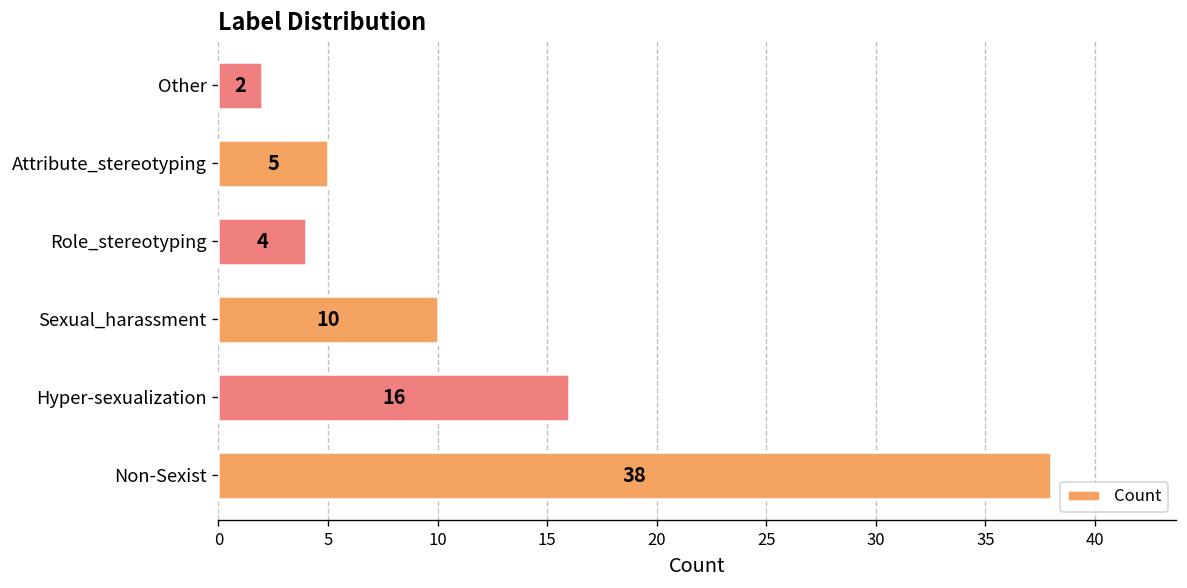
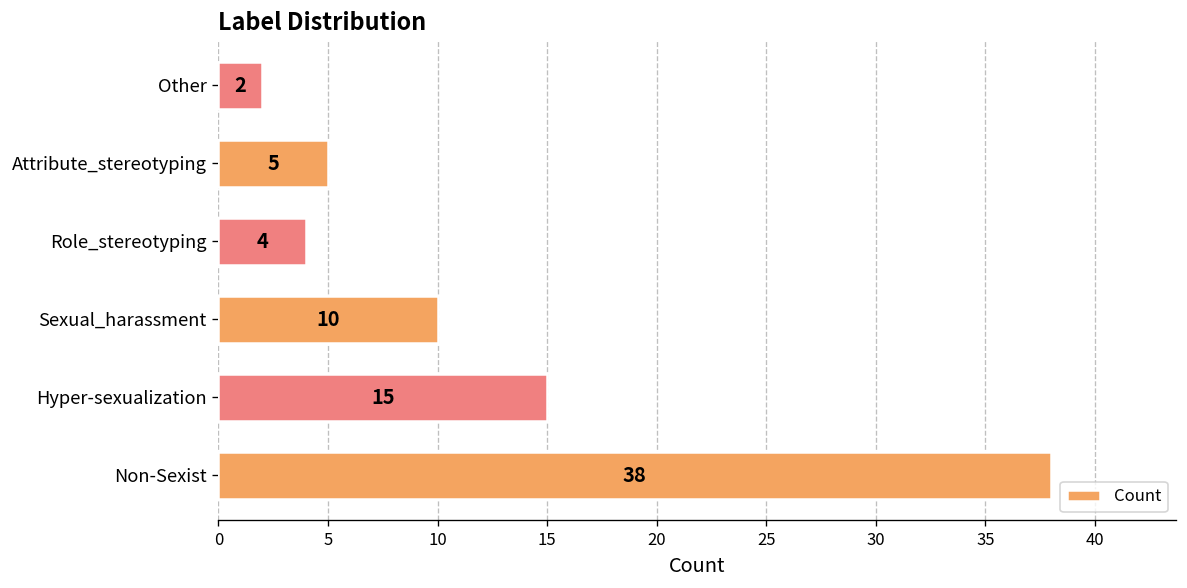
Hyper-sexualization: 16 -> 15
